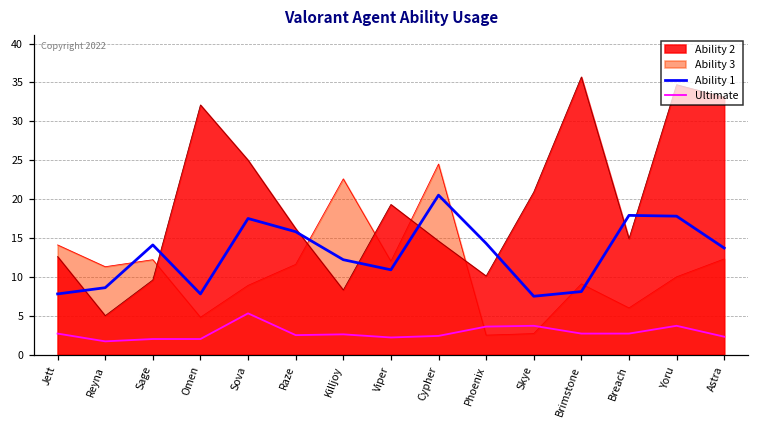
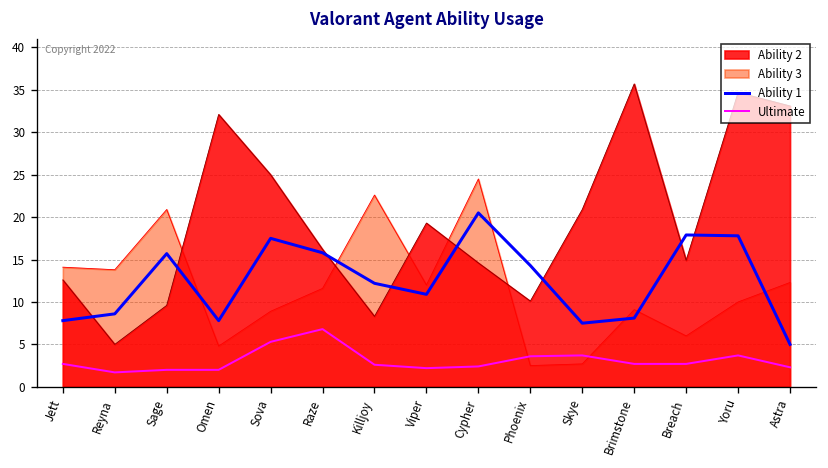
Ability 3, Reyna: 11 -> 14
Ability 3, Sage: 12 -> 21
Ability 1, Sage: 14 -> 16
Ultimate, Raze: 3 -> 7
Ability 1, Astra: 14 -> 5
